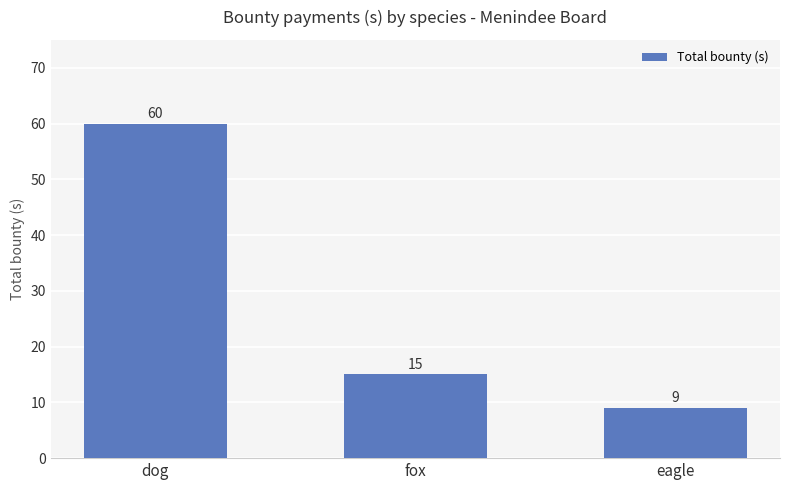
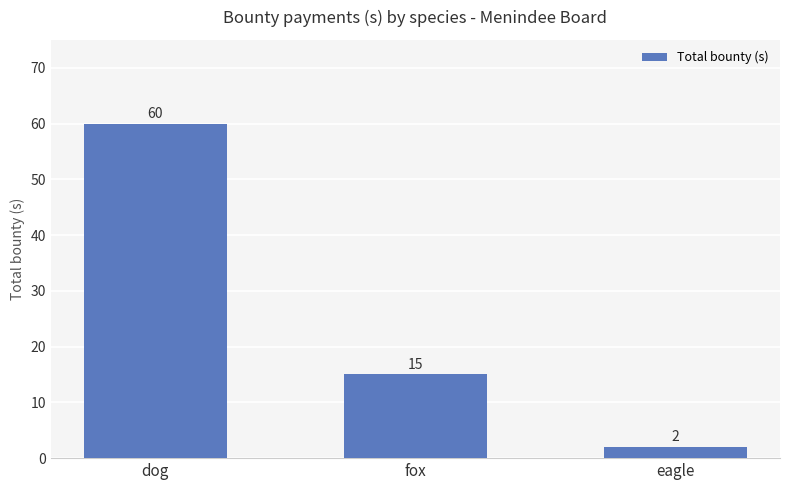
eagle: 9 -> 2
